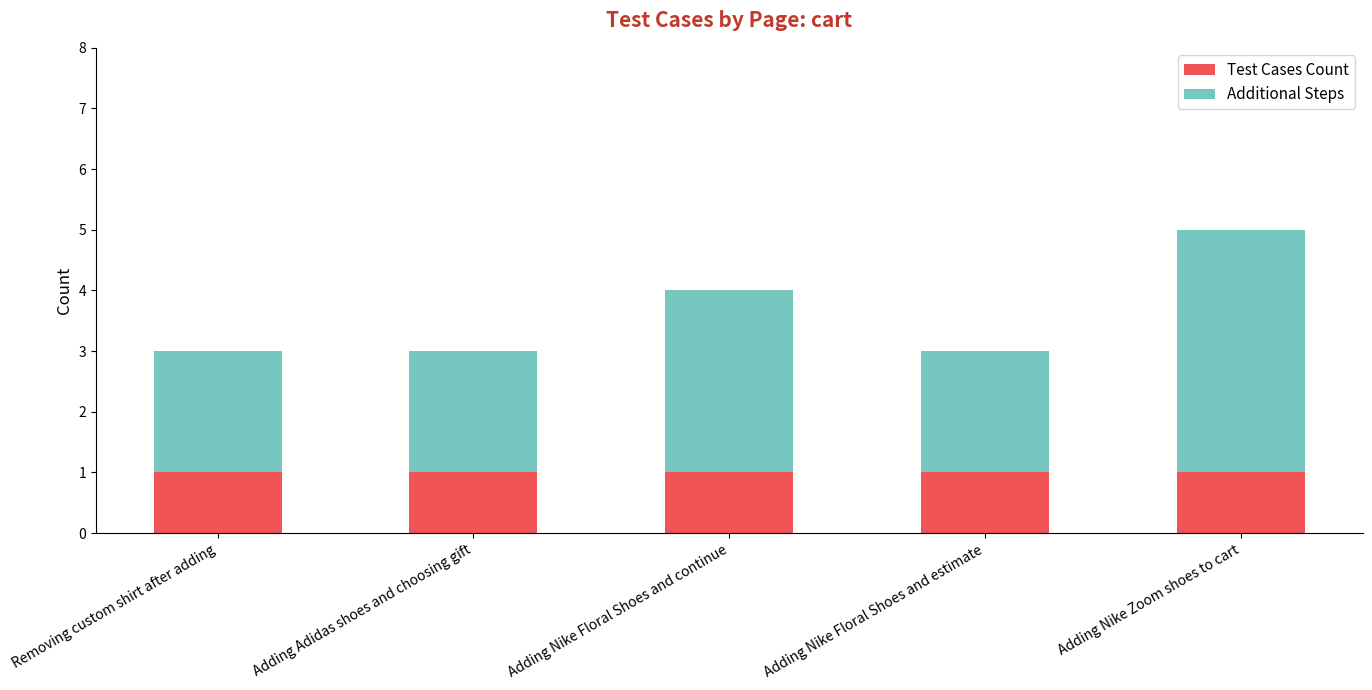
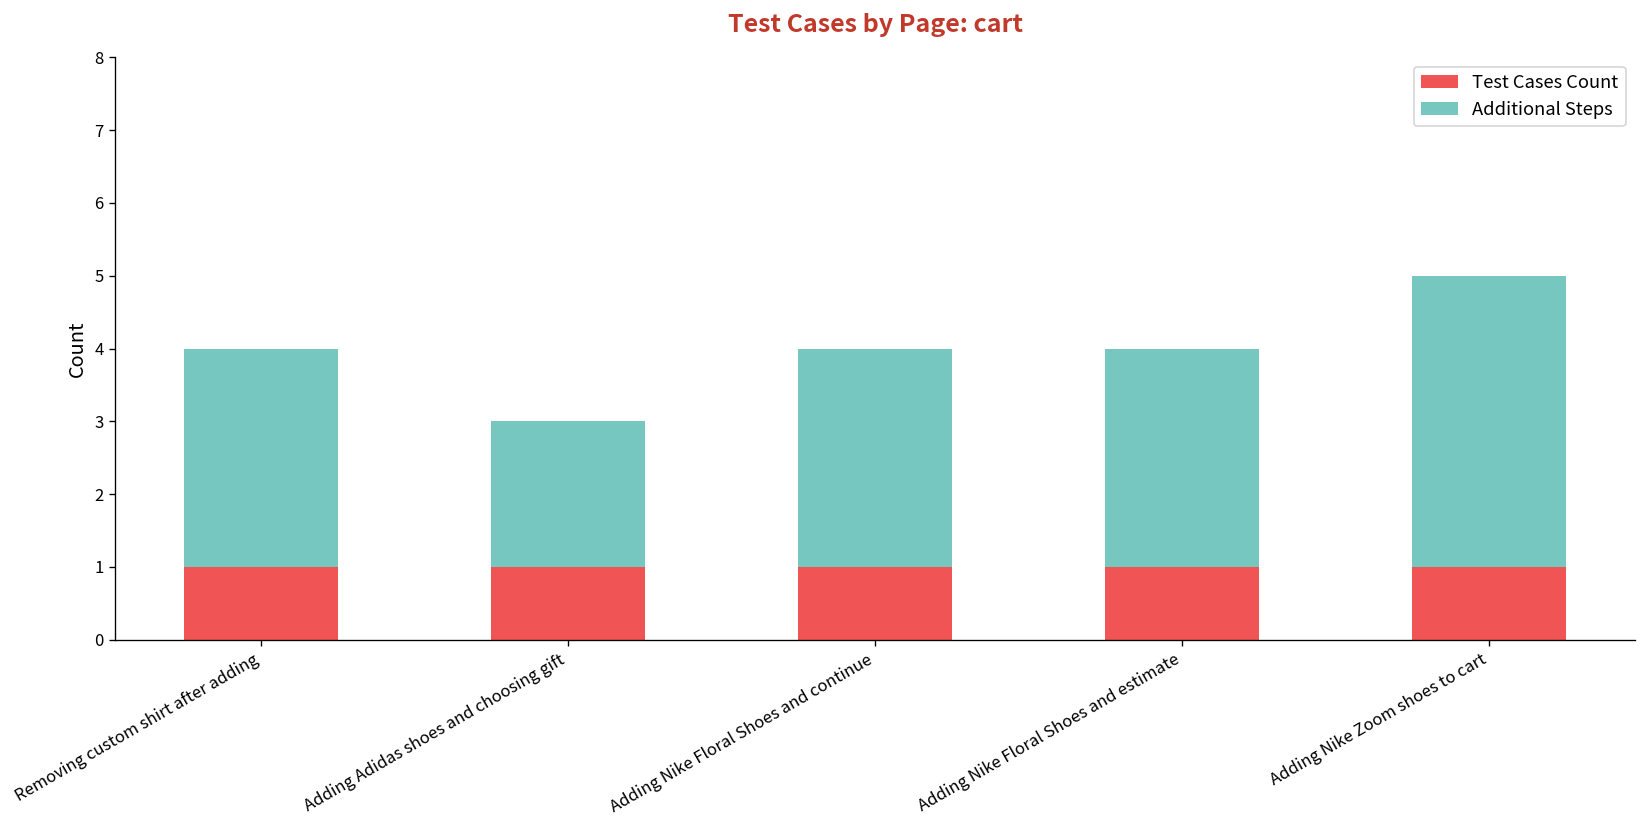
Additional Steps, Removing custom shirt after adding: 2 -> 3
Additional Steps, Adding Nike Floral Shoes and estimate: 2 -> 3
